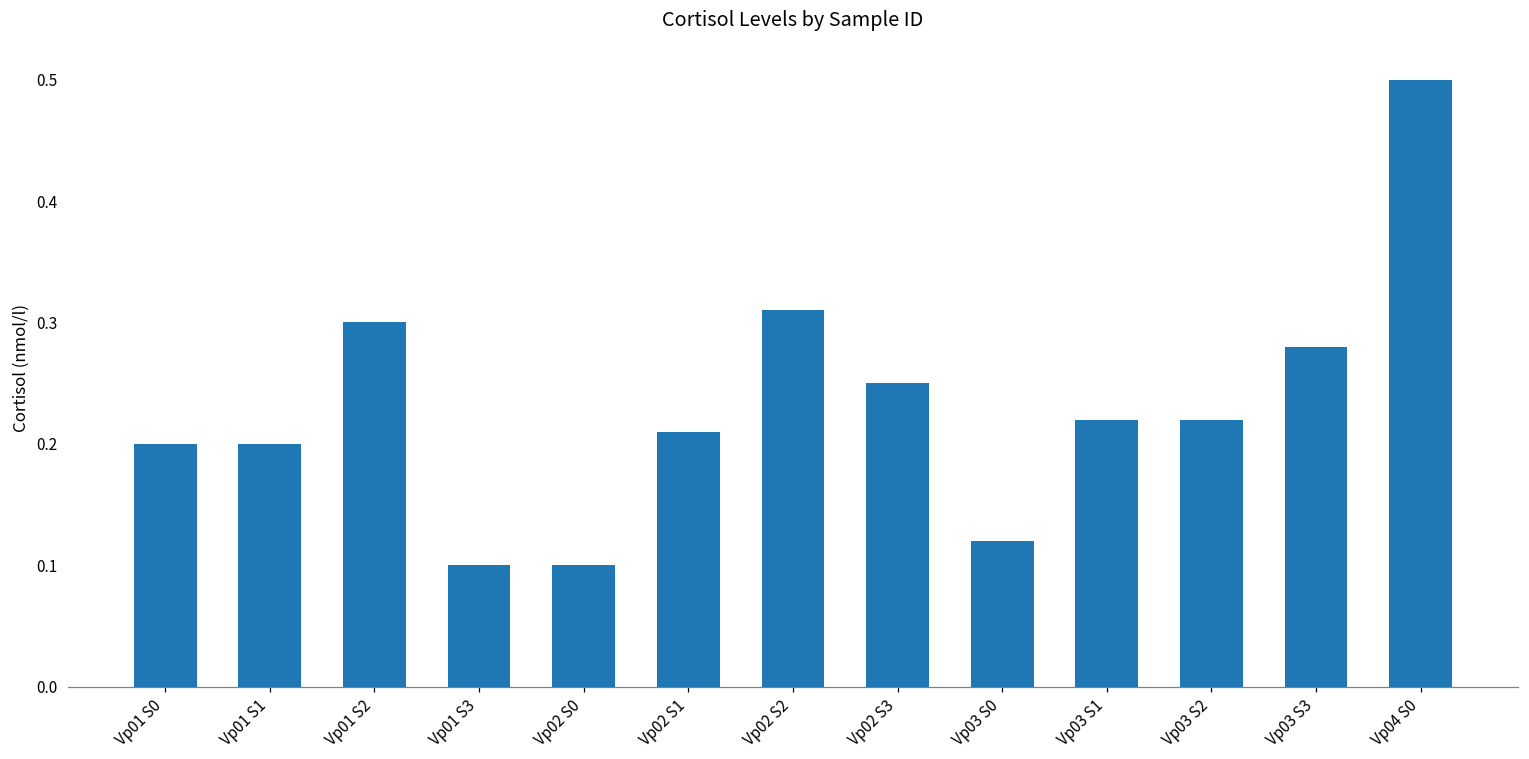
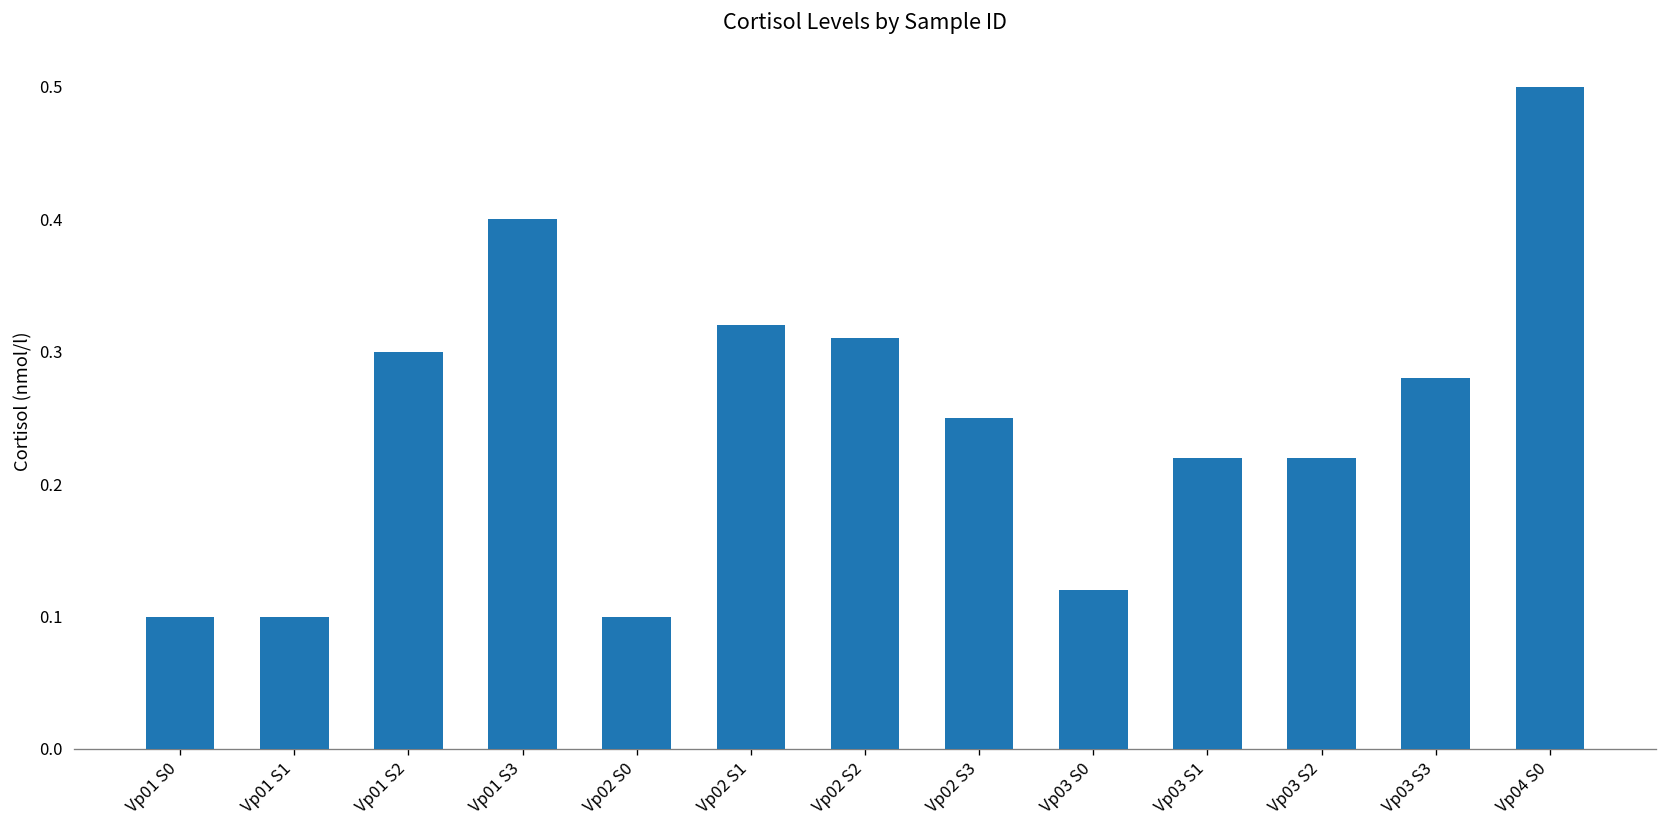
Vp01 S0: 0.2 -> 0.1
Vp01 S1: 0.2 -> 0.1
Vp01 S3: 0.1 -> 0.4
Vp02 S1: 0.21 -> 0.32
